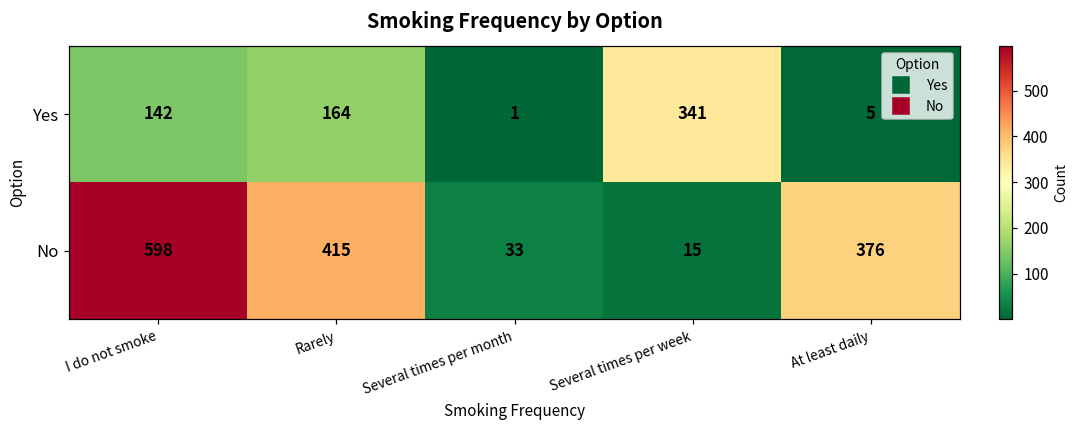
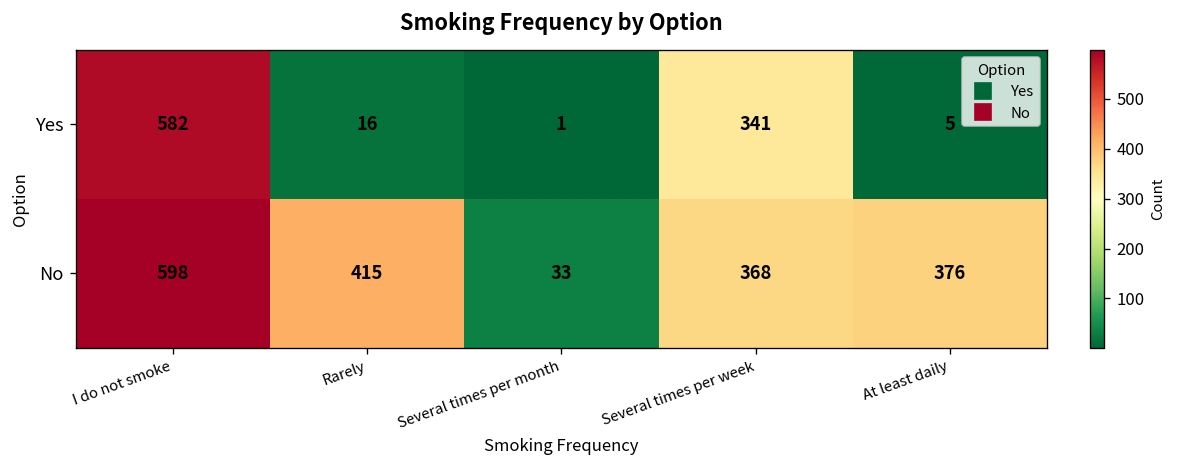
Yes, I do not smoke: 142 -> 582
Yes, Rarely: 164 -> 16
No, Several times per week: 15 -> 368
